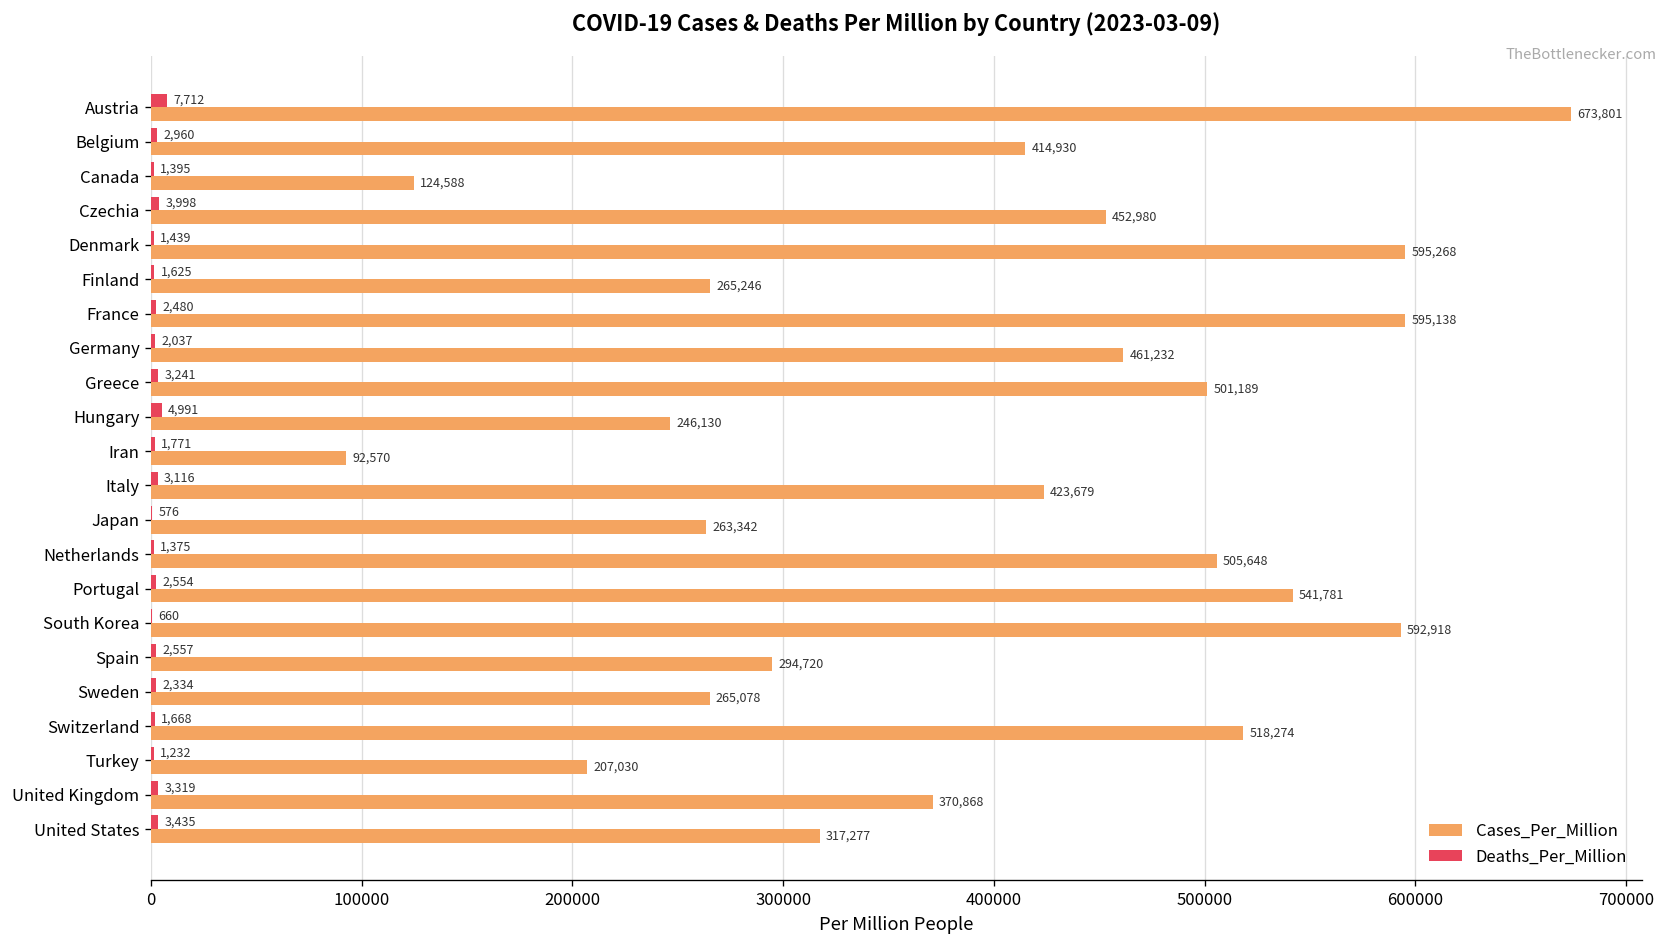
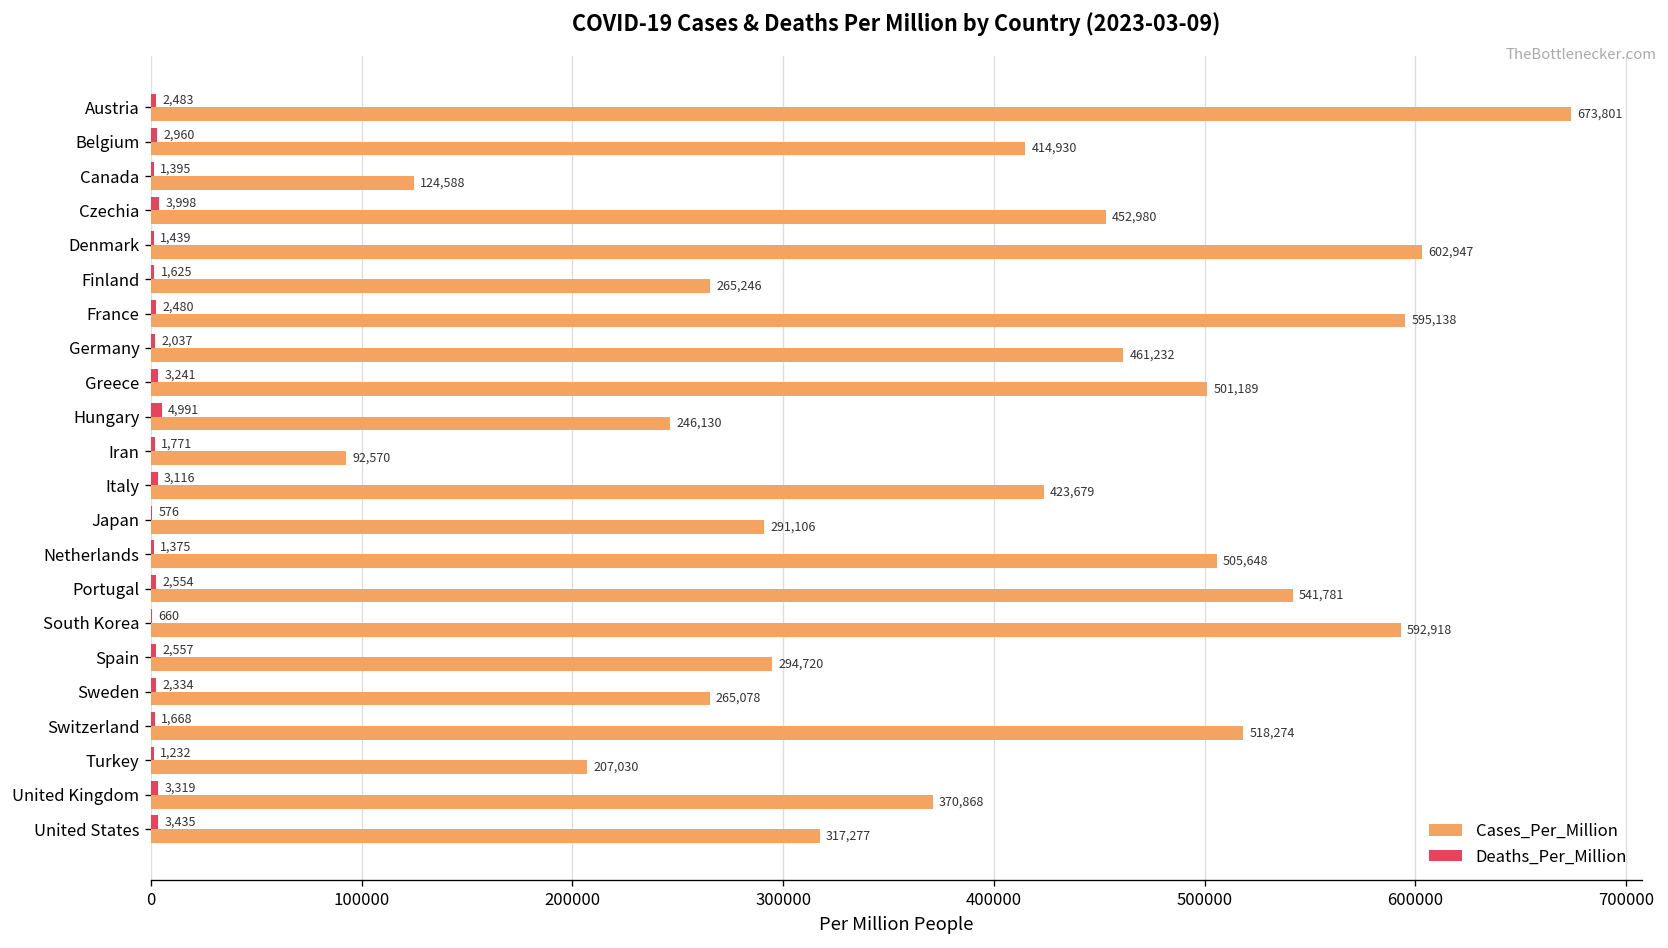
Deaths_Per_Million, Austria: 7,712 -> 2,483
Cases_Per_Million, Denmark: 595,268 -> 602,947
Cases_Per_Million, Japan: 263,342 -> 291,106
